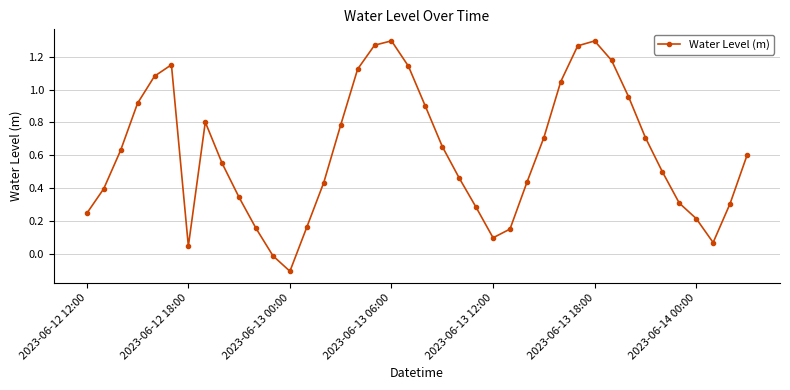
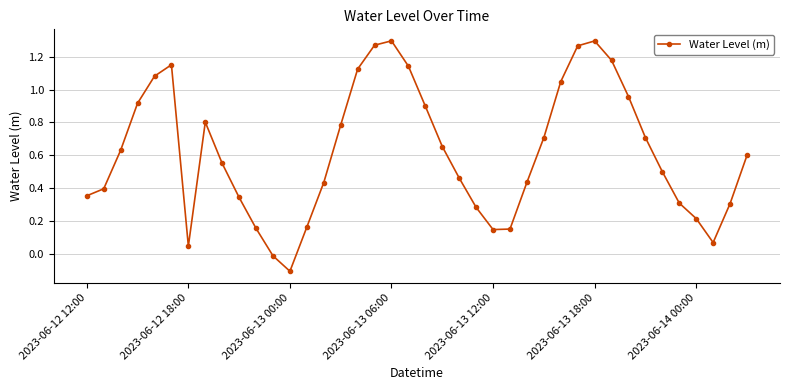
2023-06-12 12:00: 0.25 -> 0.35
2023-06-13 12:00: 0.10 -> 0.15
